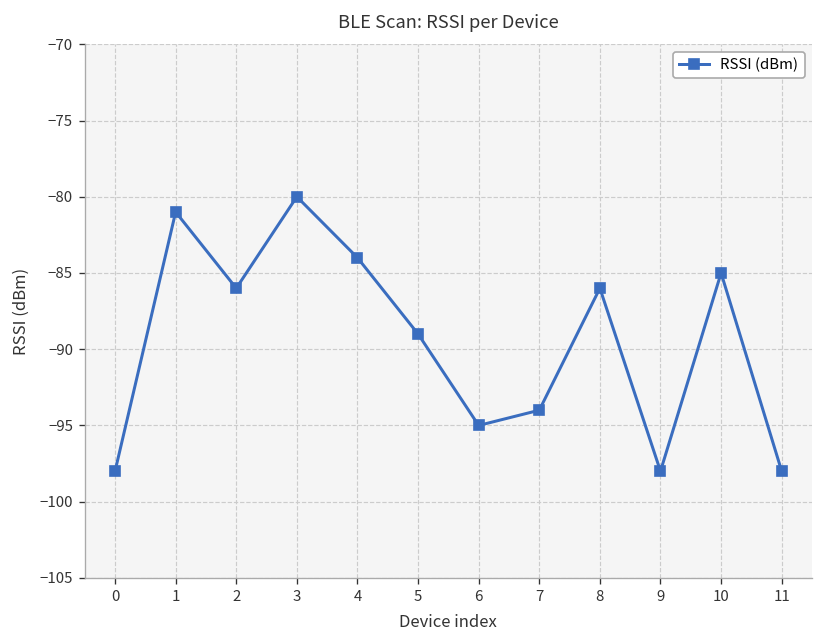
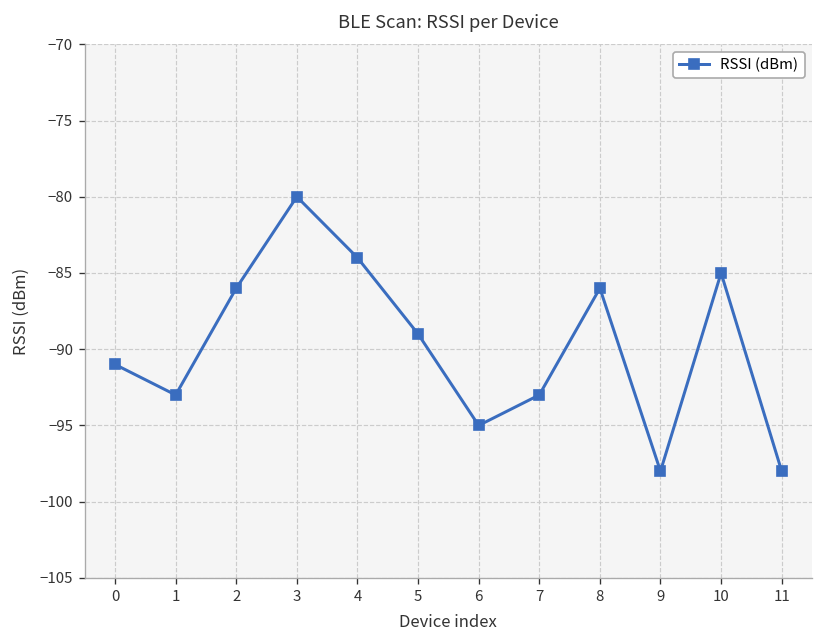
0: -98 -> -91
1: -81 -> -93
7: -94 -> -93
